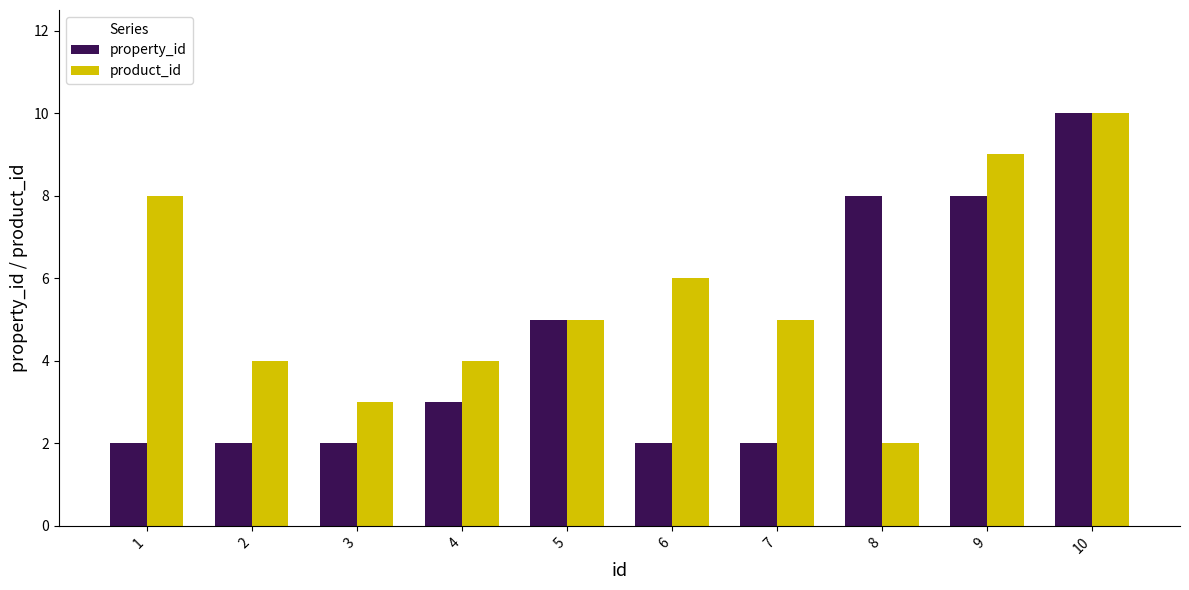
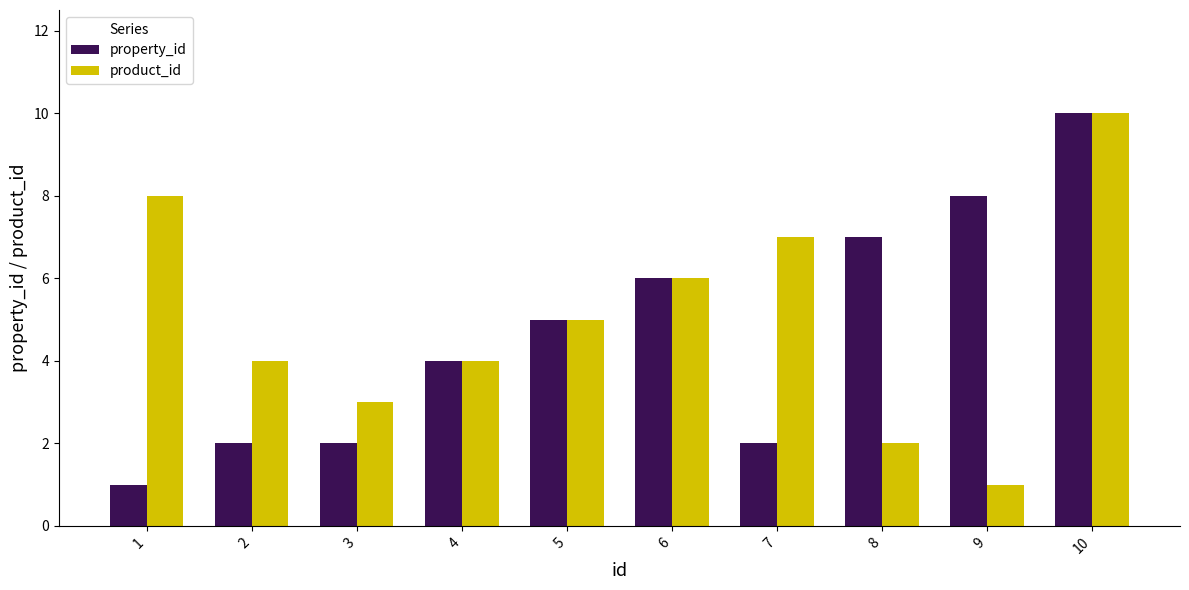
property_id, 1: 2 -> 1
property_id, 4: 3 -> 4
property_id, 6: 2 -> 6
product_id, 7: 5 -> 7
property_id, 8: 8 -> 7
product_id, 9: 9 -> 1
